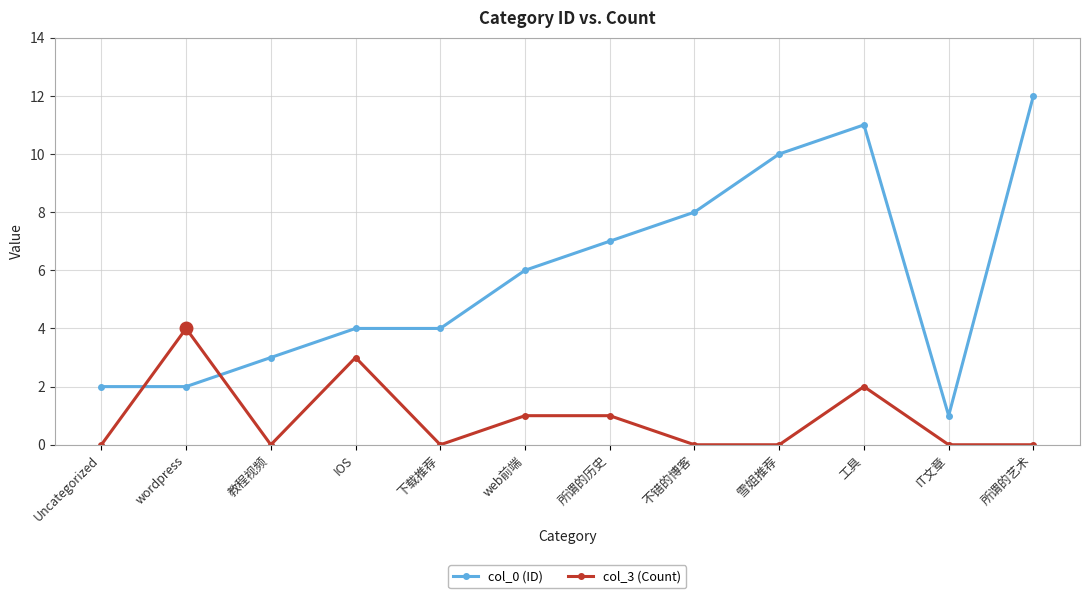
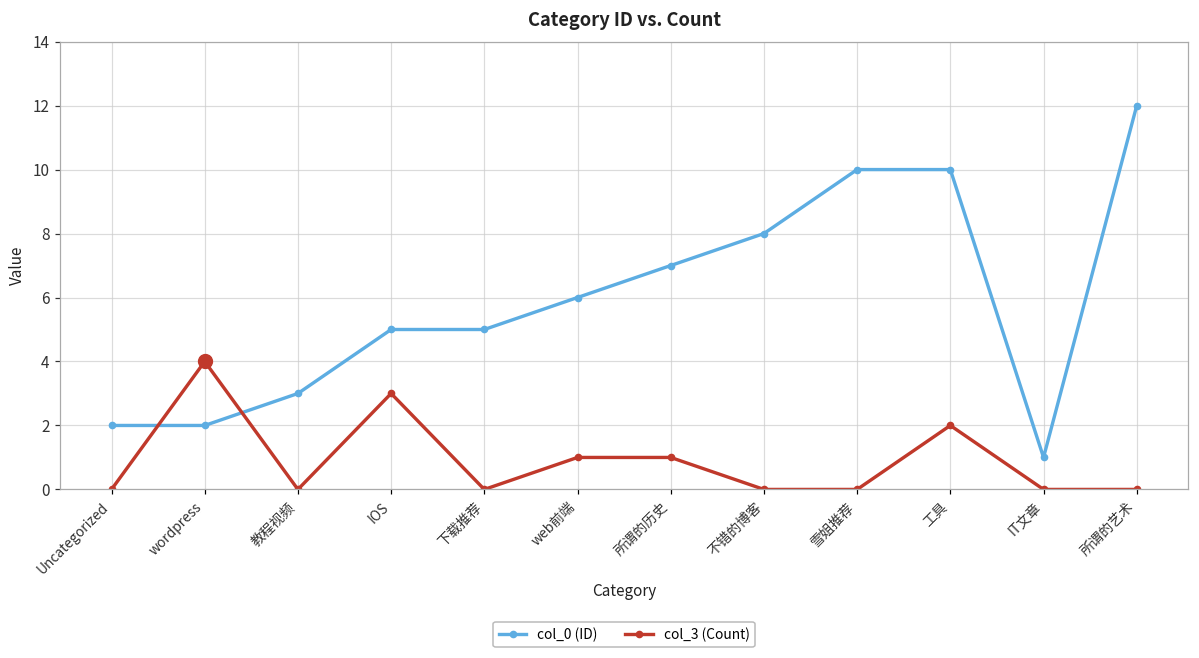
col_0 (ID), IOS: 4 -> 5
col_0 (ID), 下载推荐: 4 -> 5
col_0 (ID), 工具: 11 -> 10
